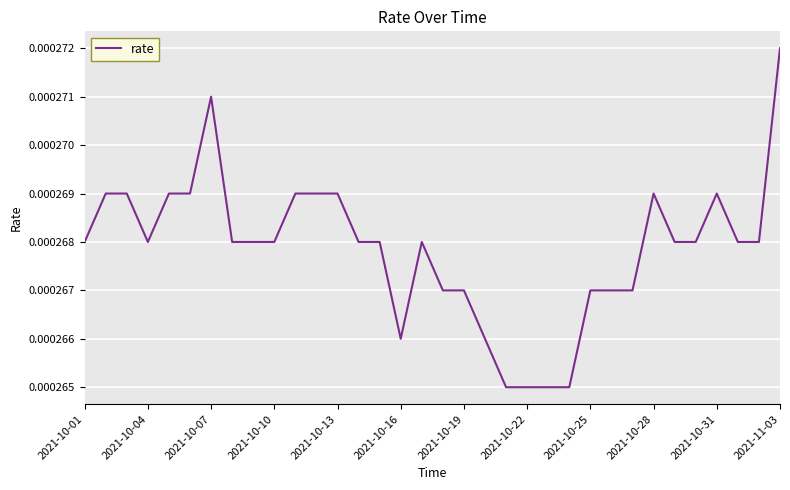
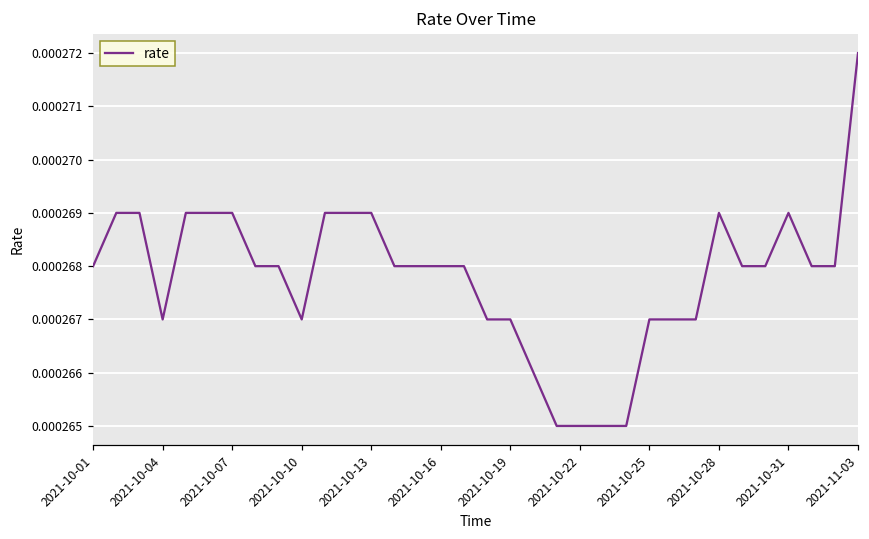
2021-10-04: 0.000268 -> 0.000267
2021-10-07: 0.000271 -> 0.000269
2021-10-10: 0.000268 -> 0.000267
2021-10-16: 0.000266 -> 0.000268
